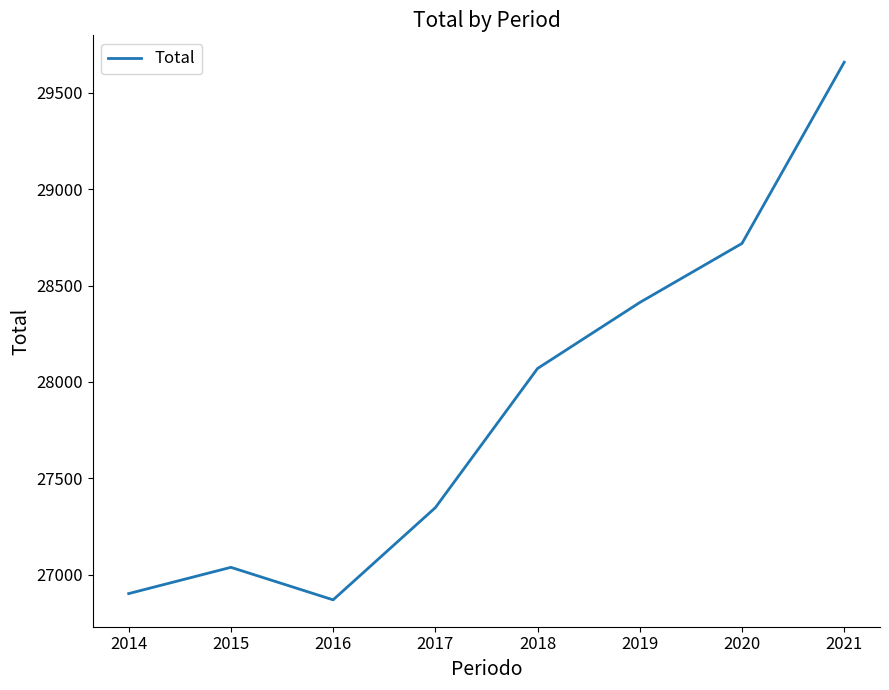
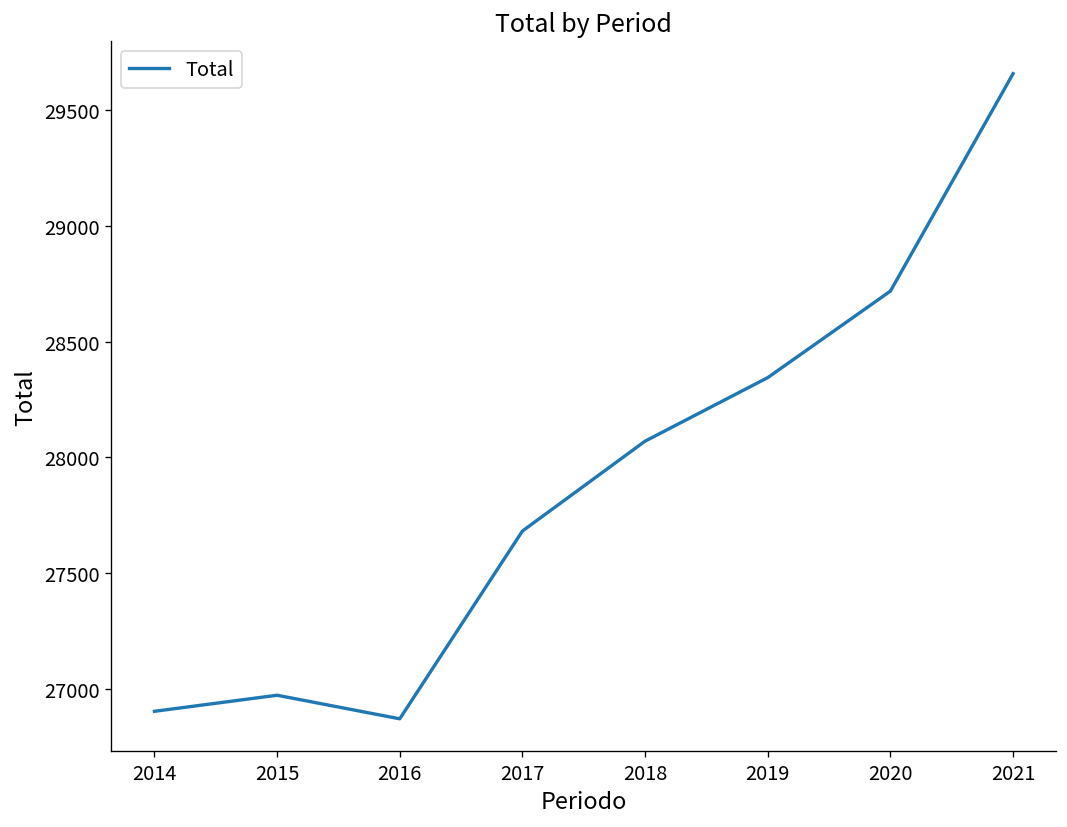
2015: 27040 -> 26970
2017: 27350 -> 27680
2019: 28410 -> 28340
